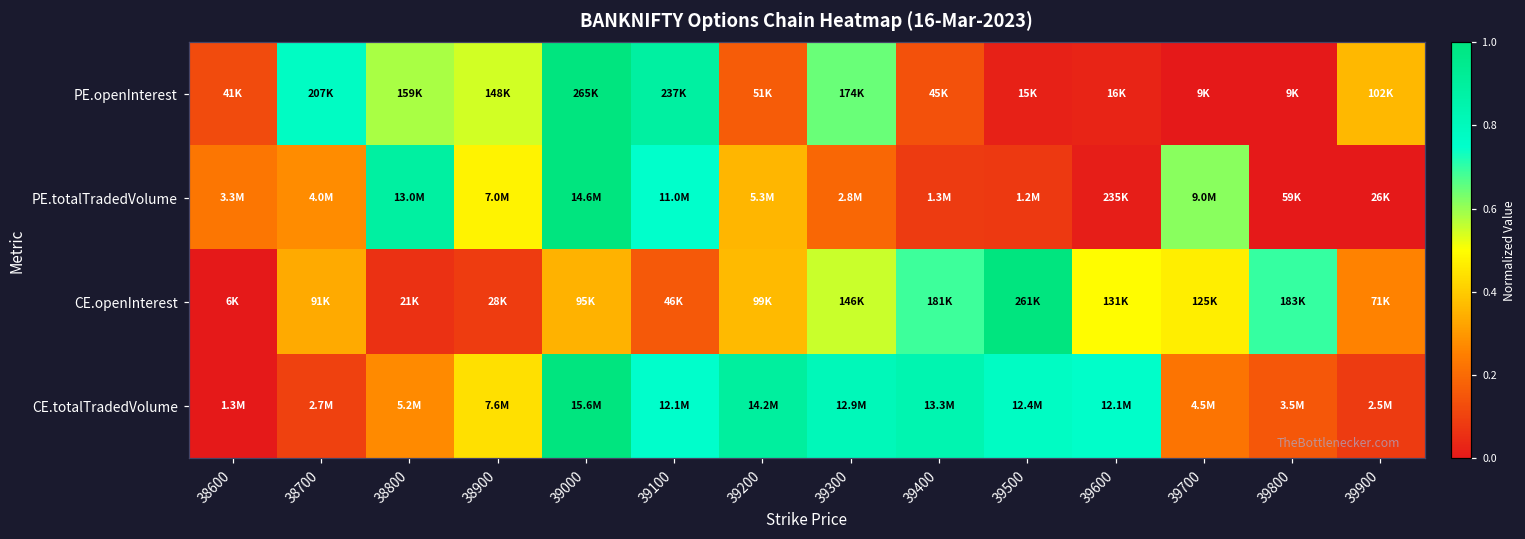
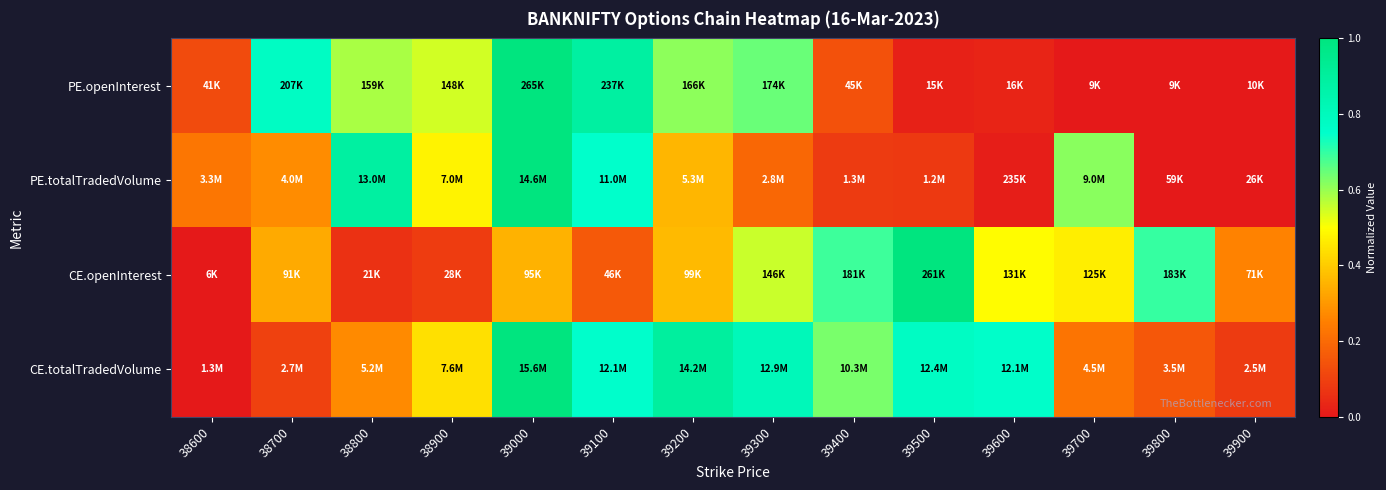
PE.openInterest, 39200: 51K -> 166K
PE.openInterest, 39900: 102K -> 10K
CE.totalTradedVolume, 39400: 13.3M -> 10.3M
